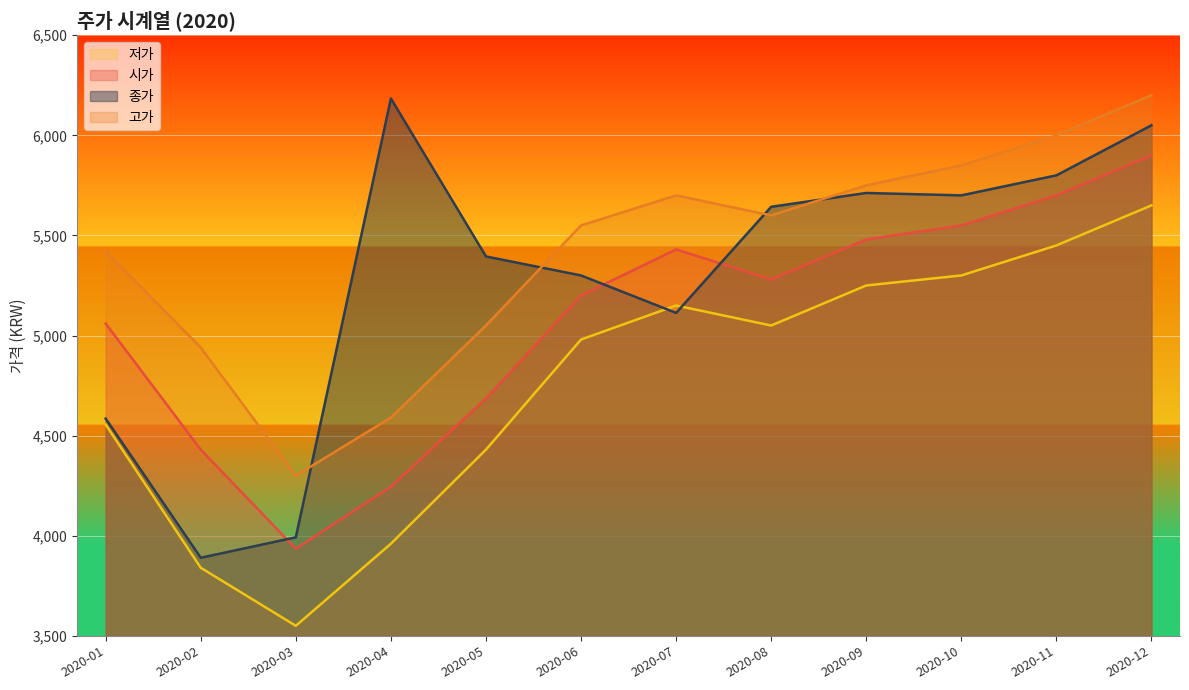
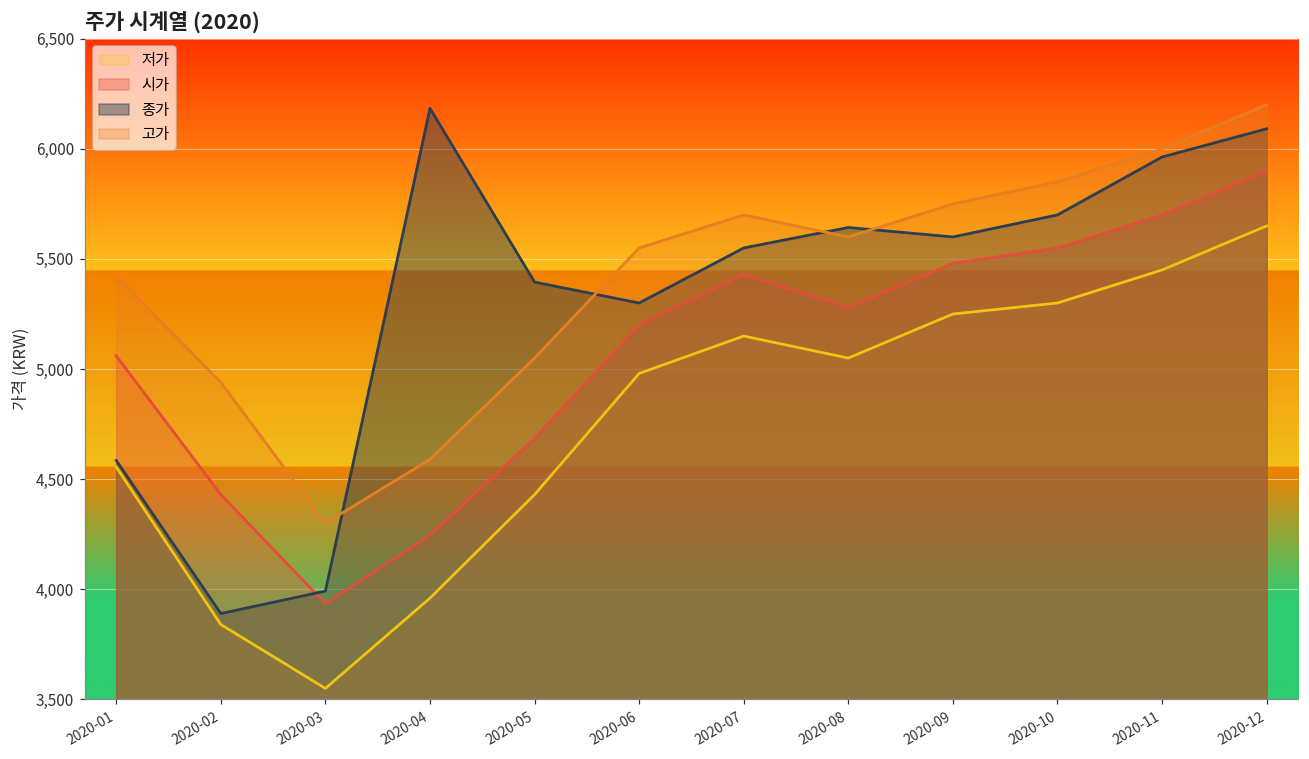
종가, 2020-07: 5,110 -> 5,550
종가, 2020-09: 5,710 -> 5,600
종가, 2020-11: 5,800 -> 5,960
종가, 2020-12: 6,050 -> 6,090
